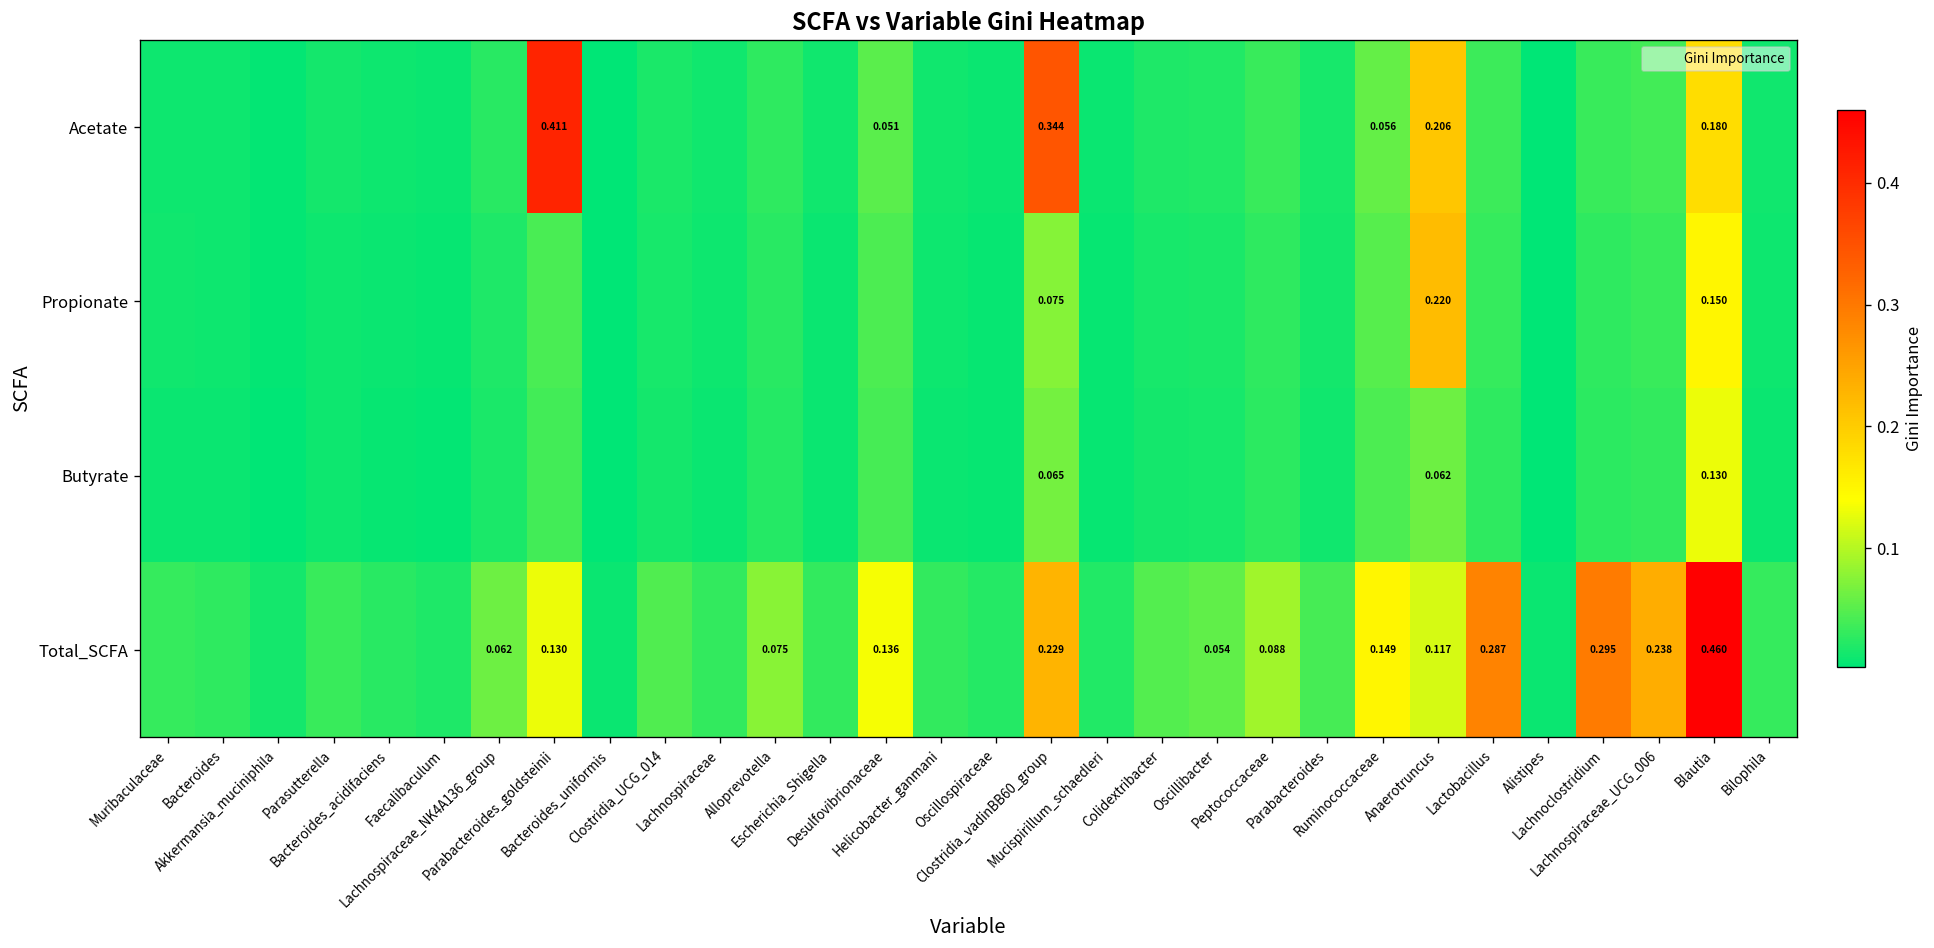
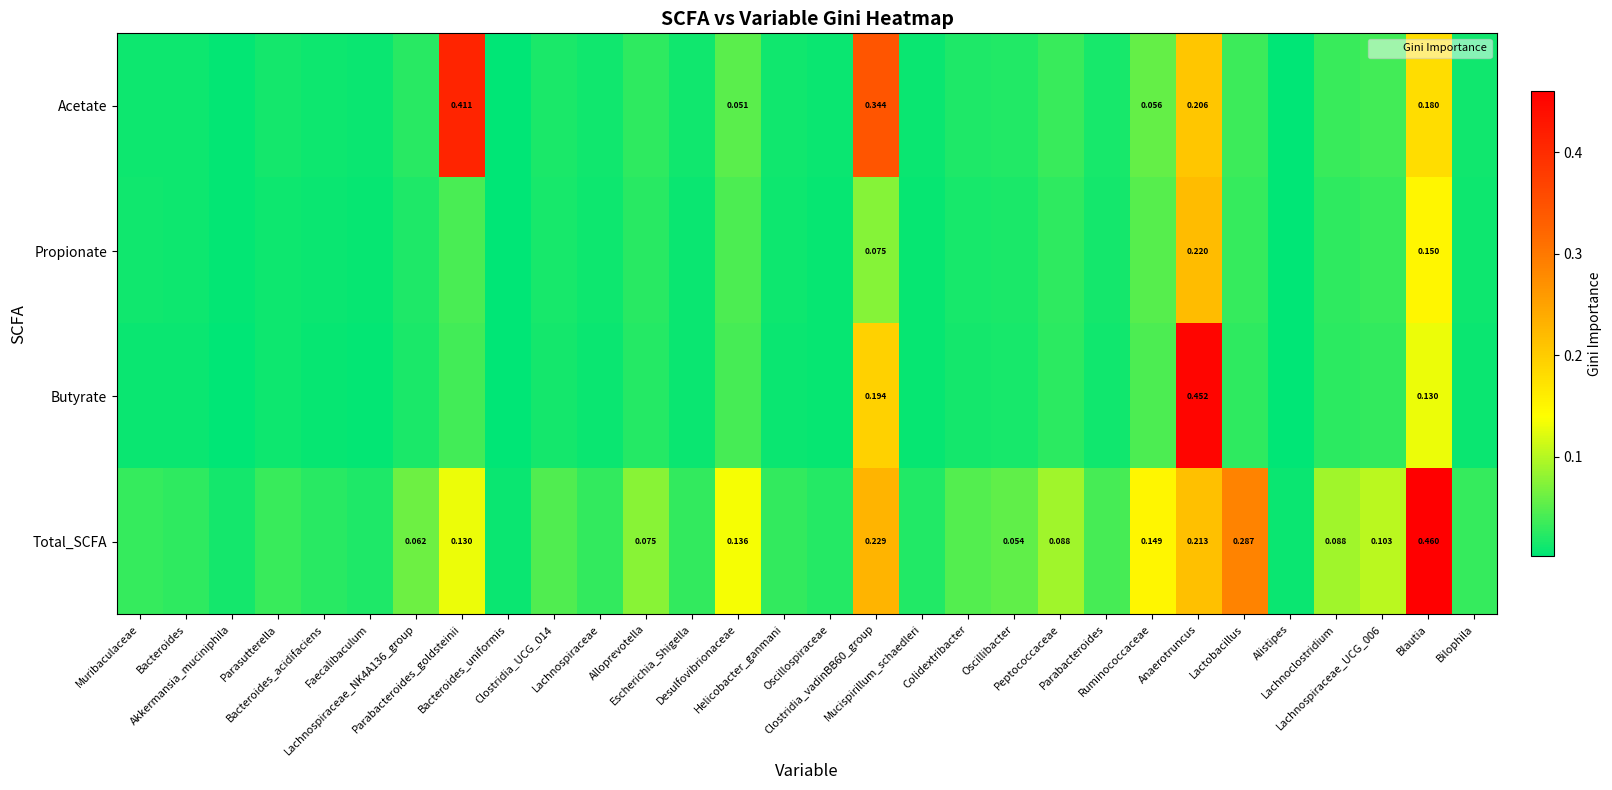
Butyrate, Clostridia_vadinBB60_group: 0.065 -> 0.194
Butyrate, Anaerotruncus: 0.062 -> 0.452
Total_SCFA, Anaerotruncus: 0.117 -> 0.213
Total_SCFA, Lachnoclostridium: 0.295 -> 0.088
Total_SCFA, Lachnospiraceae_UCG_006: 0.238 -> 0.103
